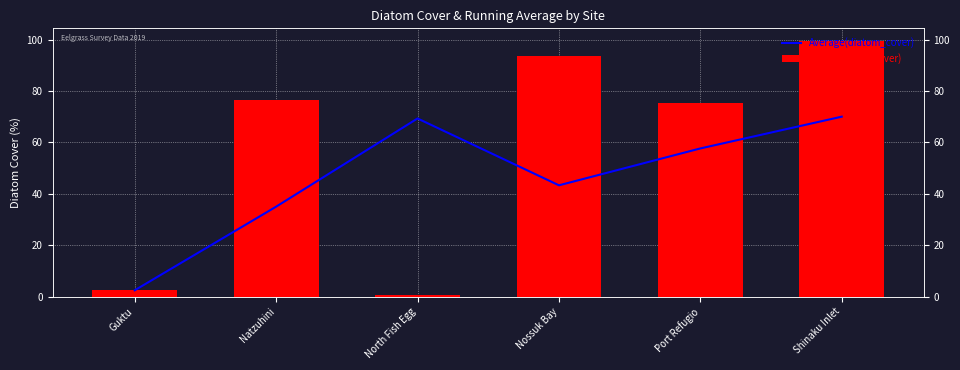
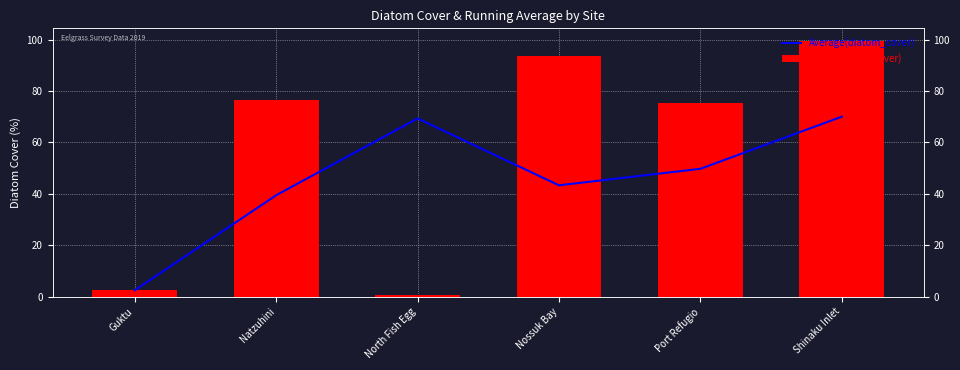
Average(diatom_cover), Natzuhini: 35 -> 39
Average(diatom_cover), Port Refugio: 58 -> 50
